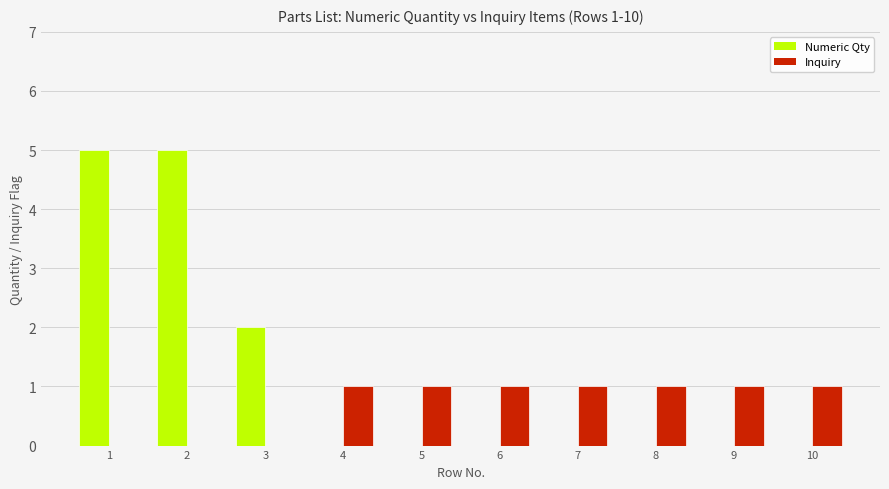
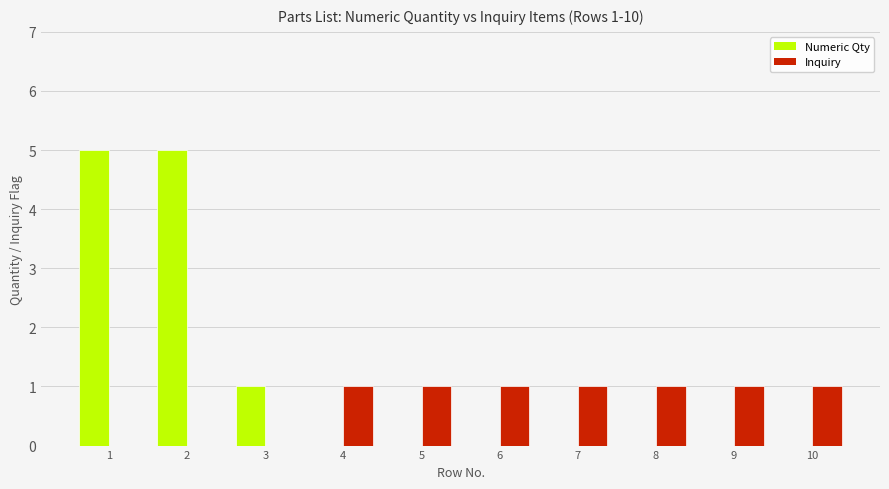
Numeric Qty, 3: 2 -> 1
